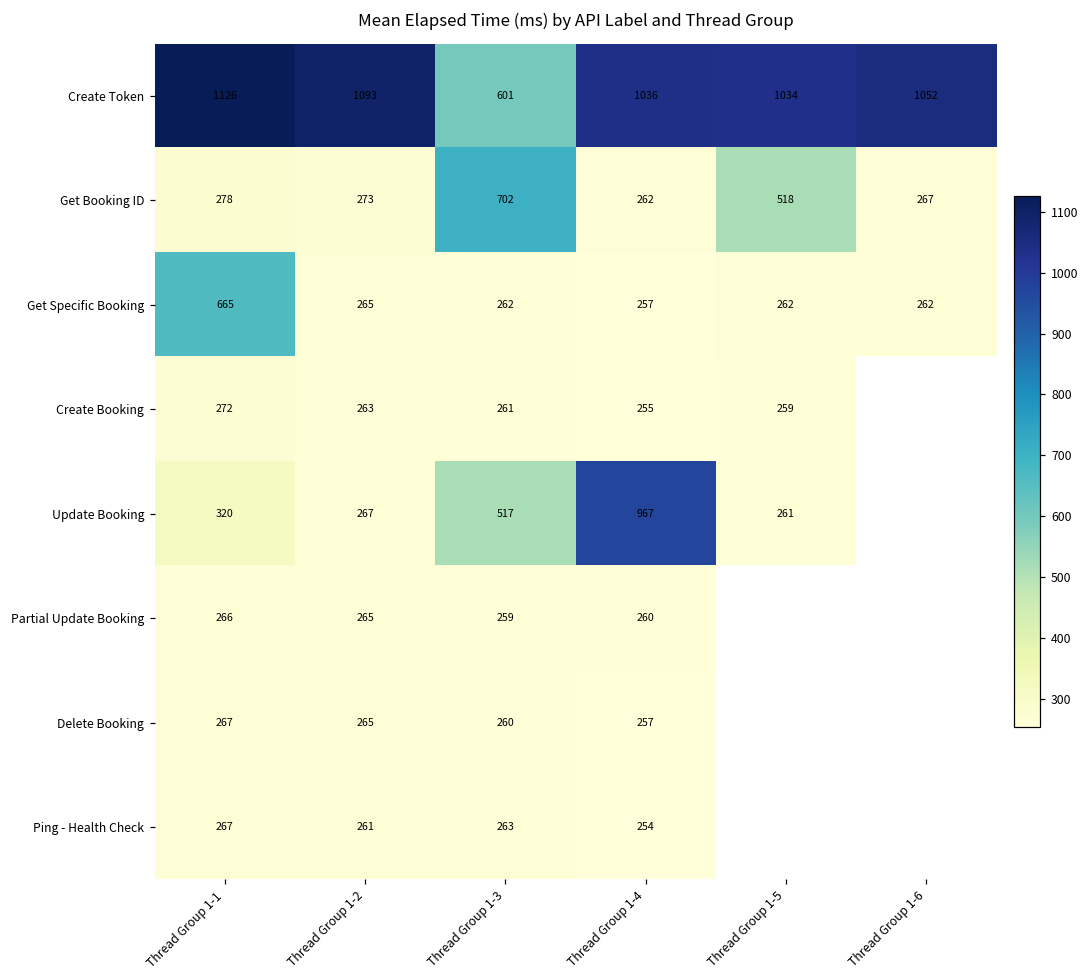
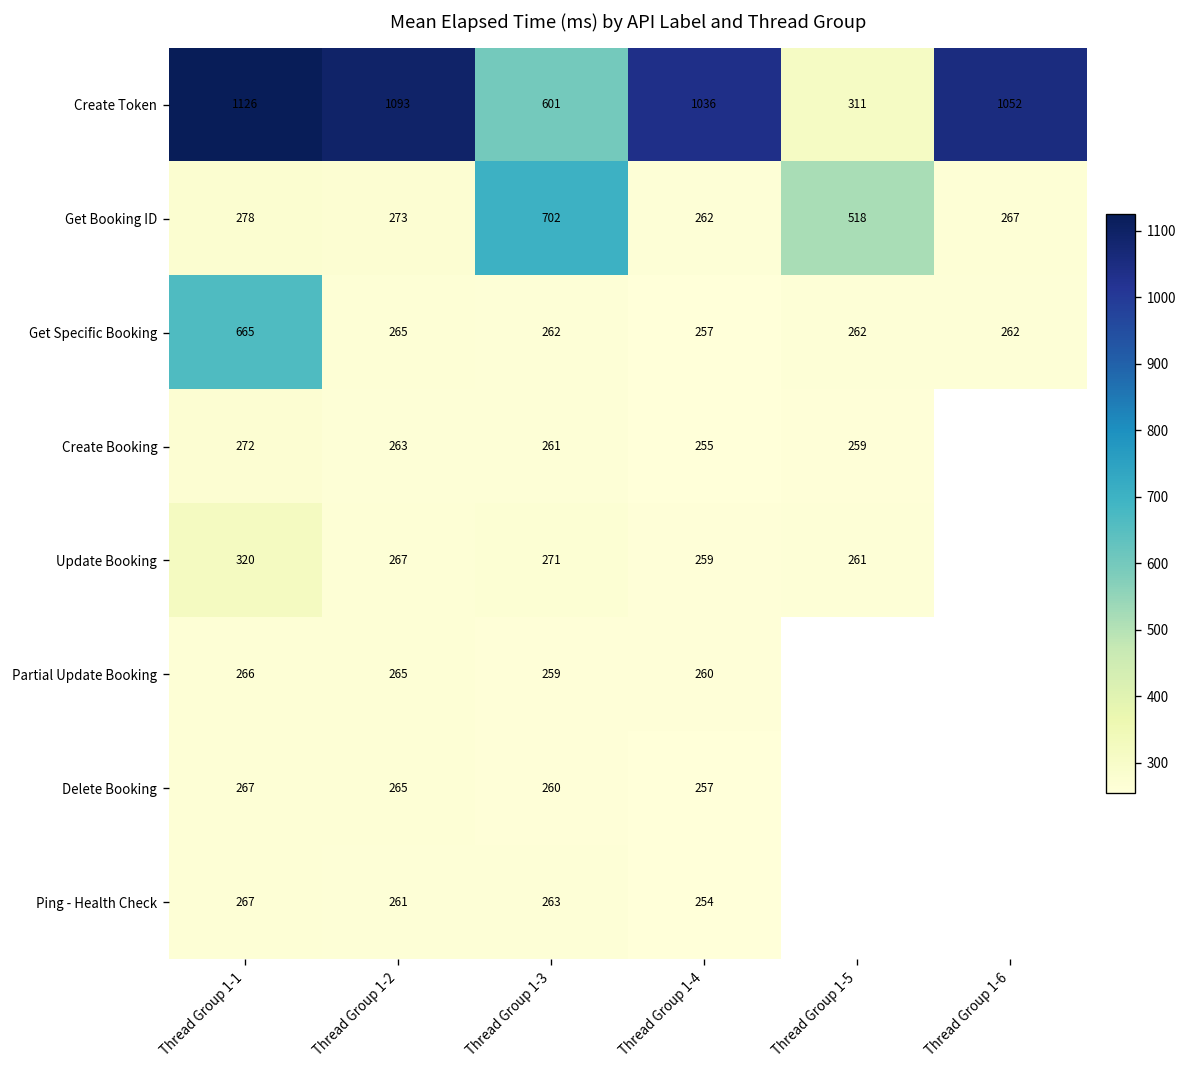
Create Token, Thread Group 1-5: 1034 -> 311
Update Booking, Thread Group 1-3: 517 -> 271
Update Booking, Thread Group 1-4: 967 -> 259
